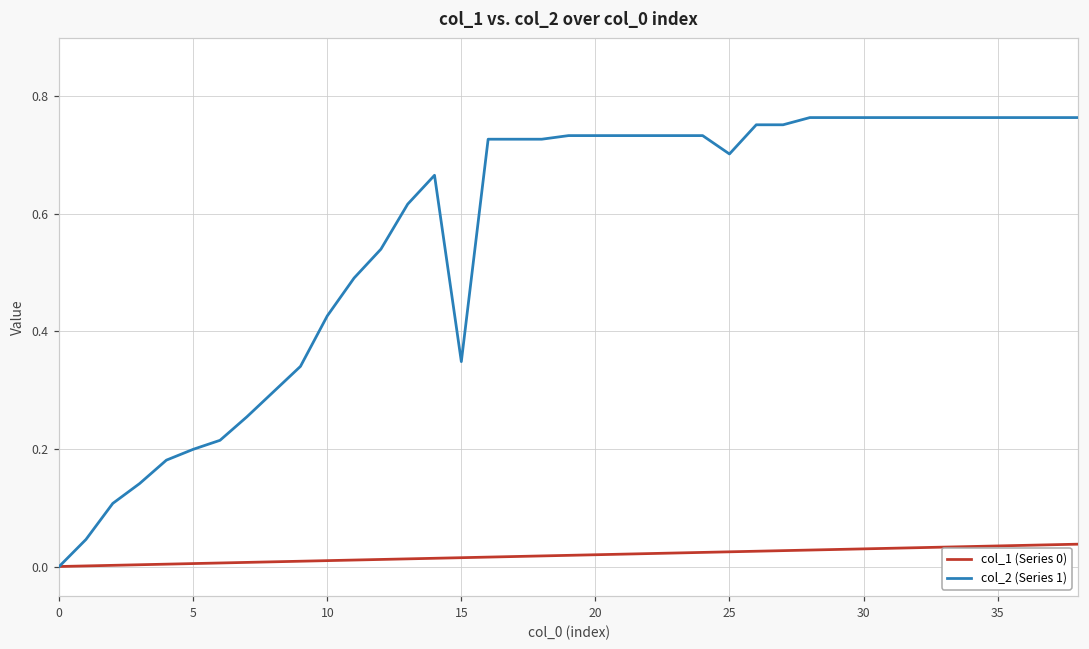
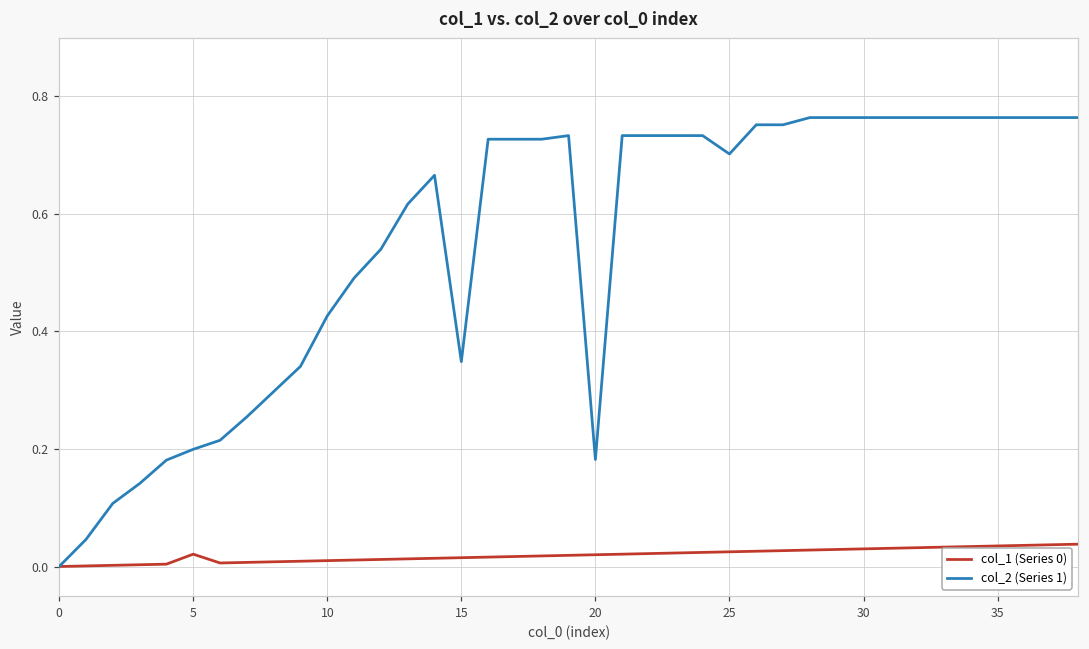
col_1 (Series 0), 5: 0.01 -> 0.02
col_2 (Series 1), 20: 0.73 -> 0.18
